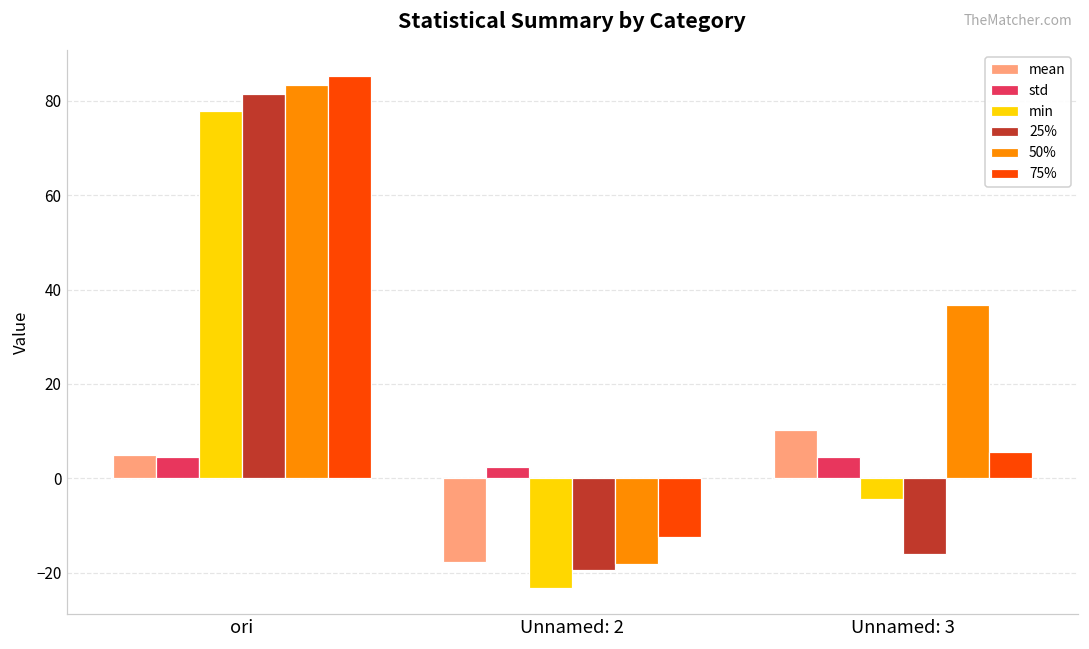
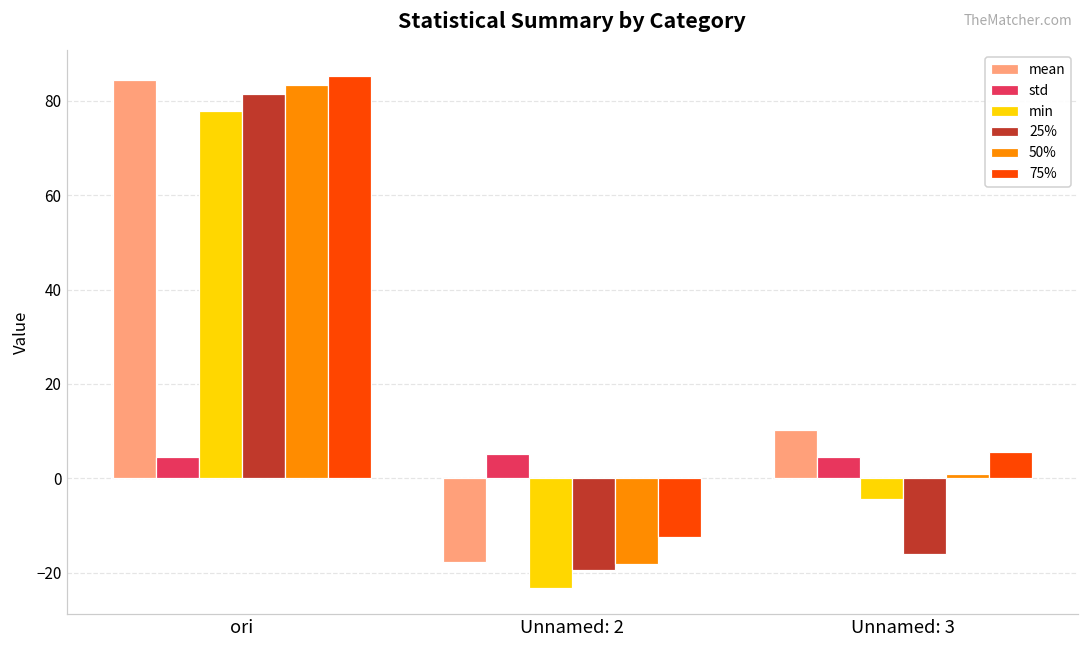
mean, ori: 5 -> 84
std, Unnamed: 2: 2 -> 5
50%, Unnamed: 3: 37 -> 1
